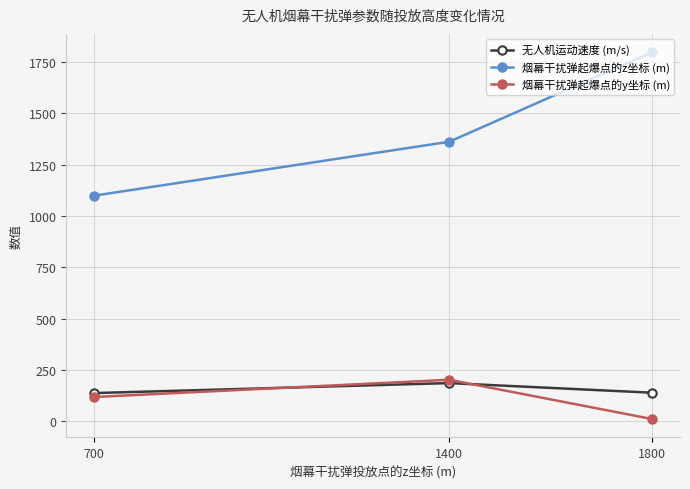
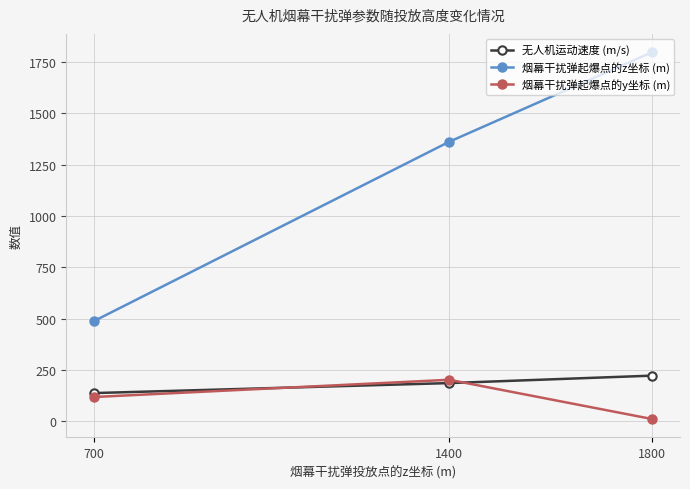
烟幕干扰弹起爆点的z坐标 (m), 700: 1100 -> 490
无人机运动速度 (m/s), 1800: 140 -> 220
